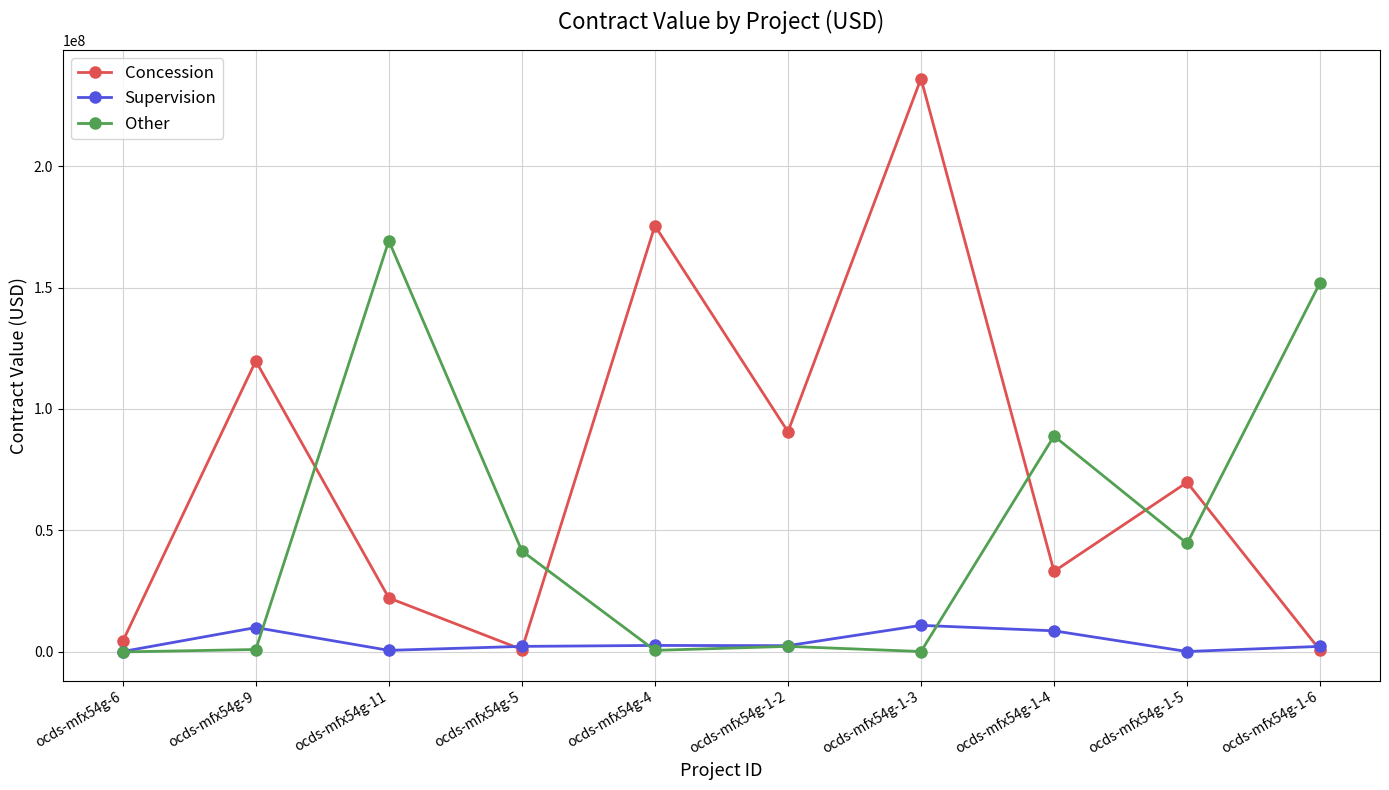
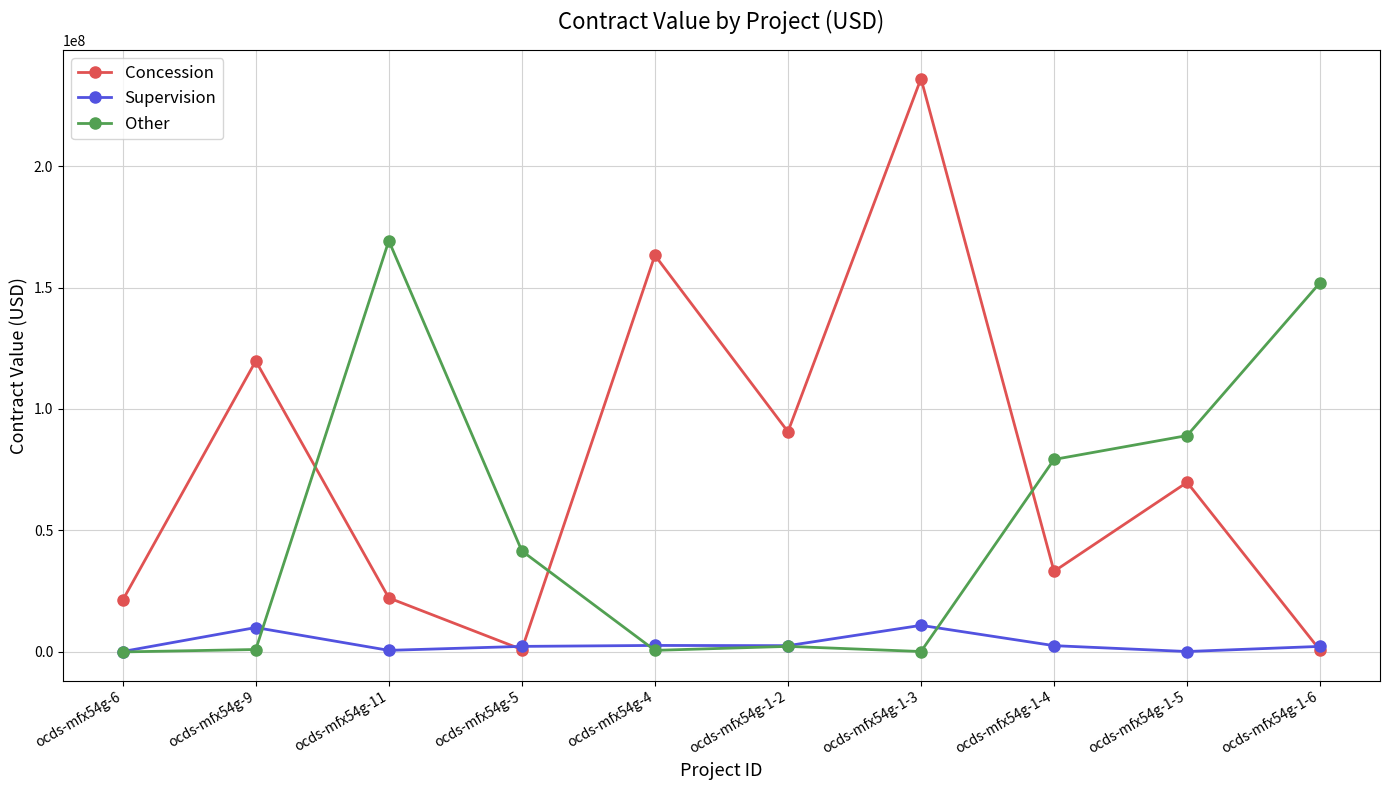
Concession, ocds-mfx54g-6: 4000000 -> 21000000
Concession, ocds-mfx54g-4: 175000000 -> 163000000
Supervision, ocds-mfx54g-1-4: 9000000 -> 3000000
Other, ocds-mfx54g-1-4: 89000000 -> 79000000
Other, ocds-mfx54g-1-5: 45000000 -> 89000000
